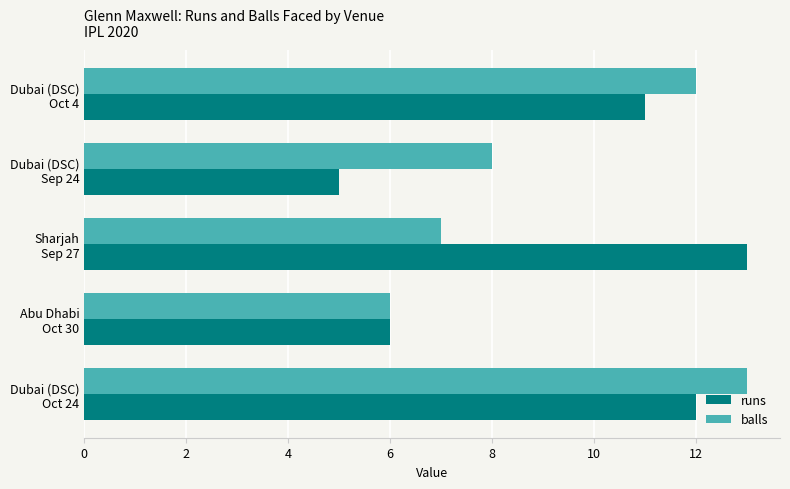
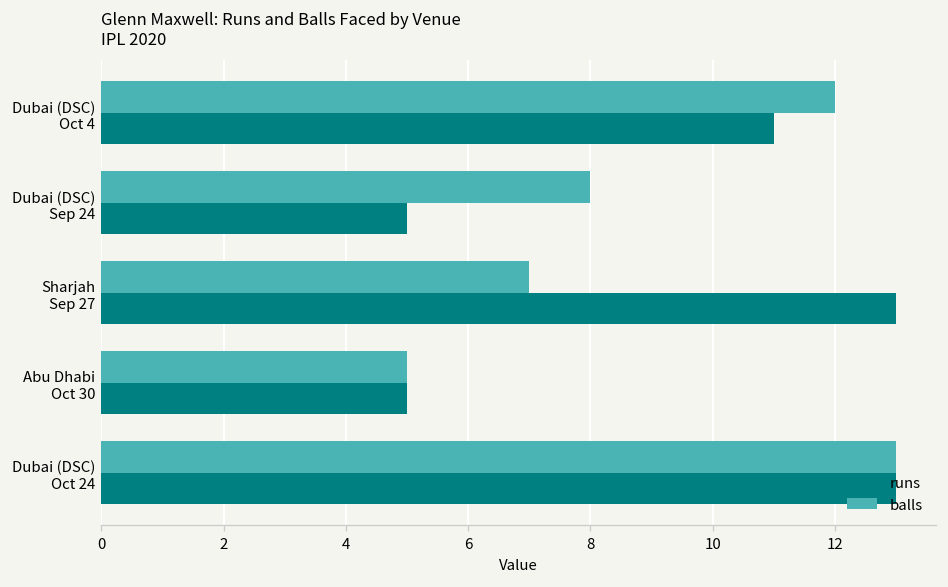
balls, Abu Dhabi Oct 30: 6 -> 5
runs, Abu Dhabi Oct 30: 6 -> 5
runs, Dubai (DSC) Oct 24: 12 -> 13
